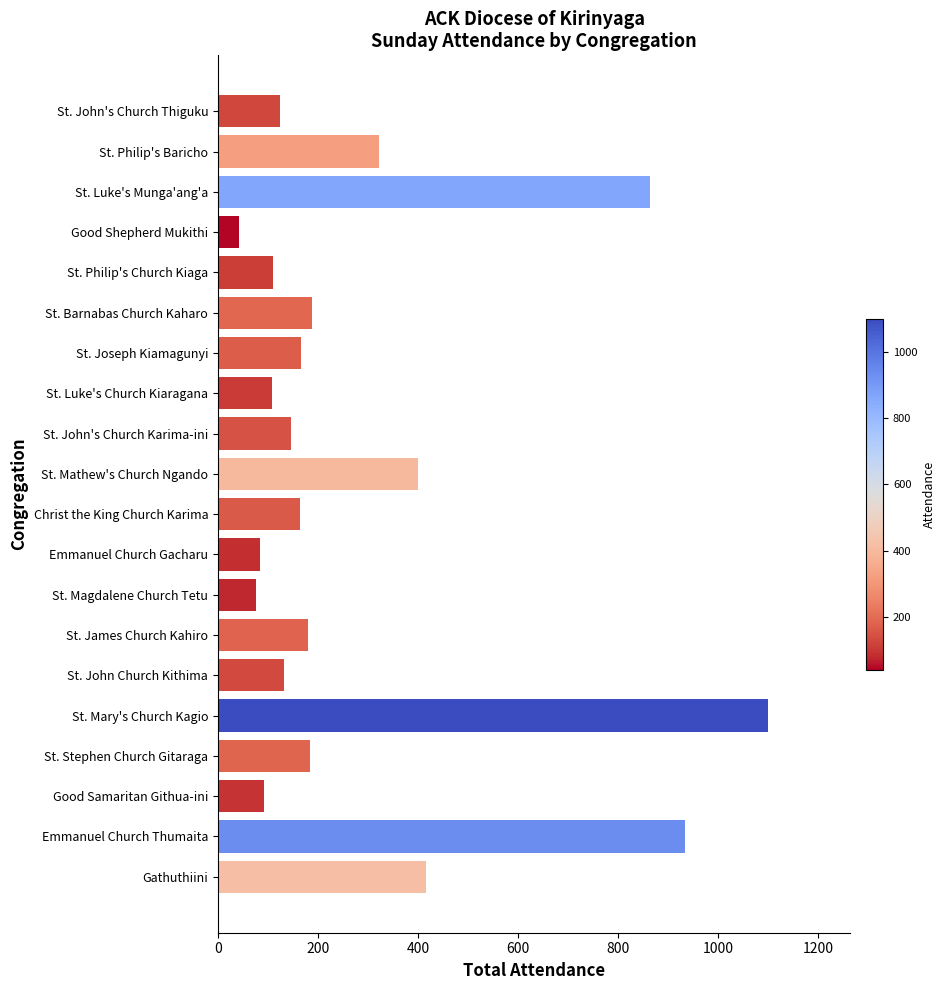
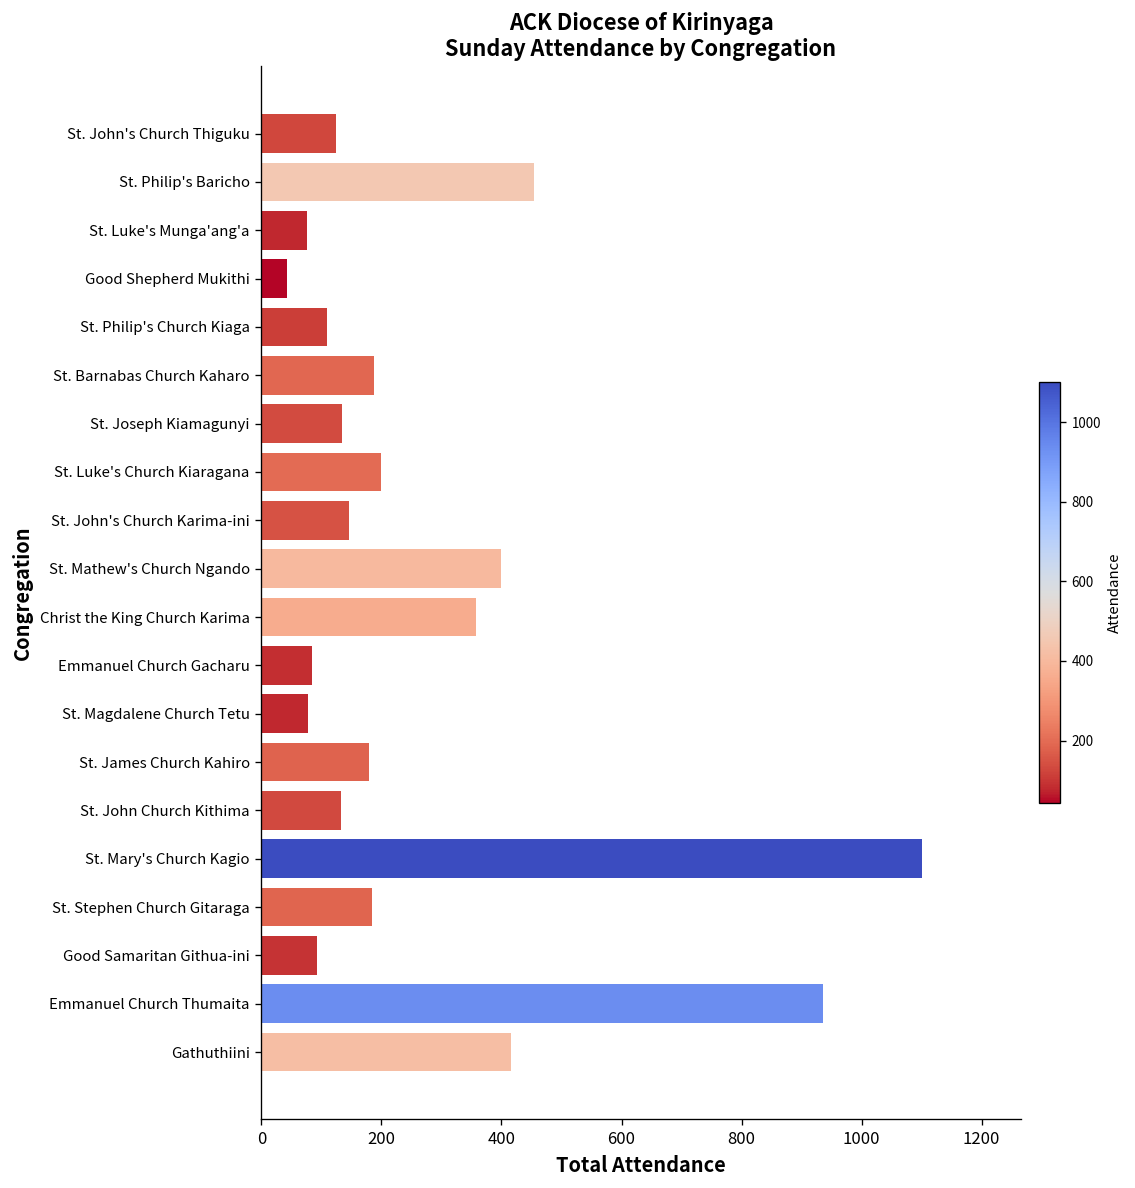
St. Philip's Baricho: 320 -> 450
St. Luke's Munga'ang'a: 870 -> 80
St. Joseph Kiamagunyi: 170 -> 130
St. Luke's Church Kiaragana: 110 -> 200
Christ the King Church Karima: 160 -> 360
